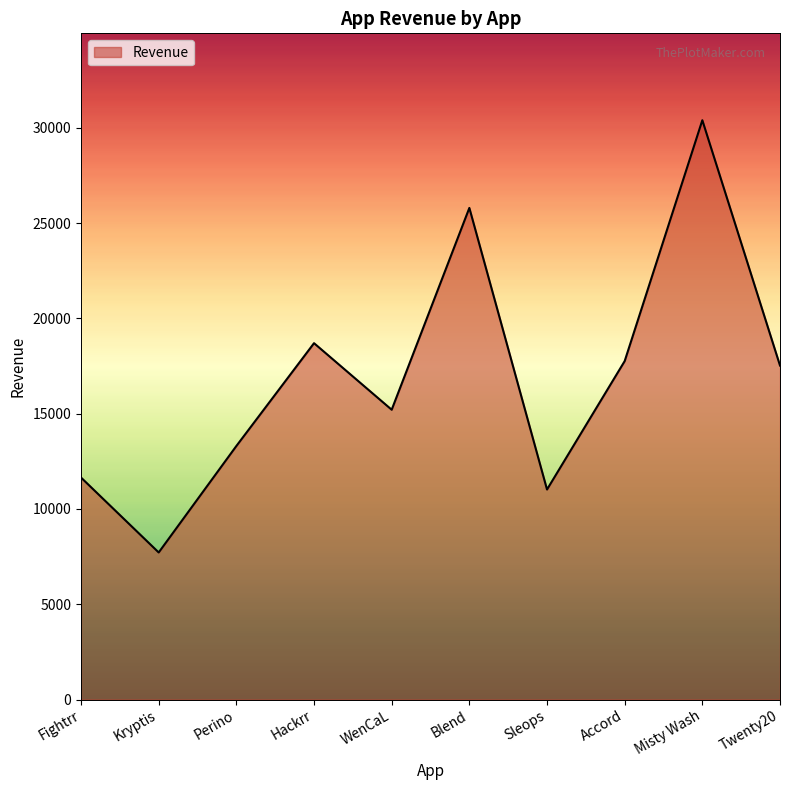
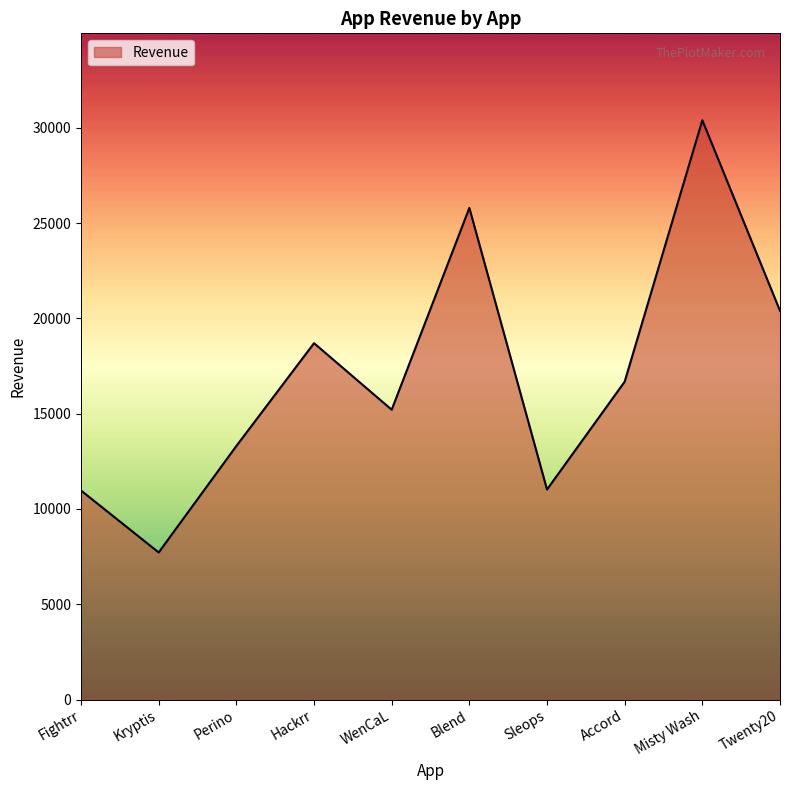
Fightrr: 11600 -> 11000
Accord: 17800 -> 16700
Twenty20: 17500 -> 20400
